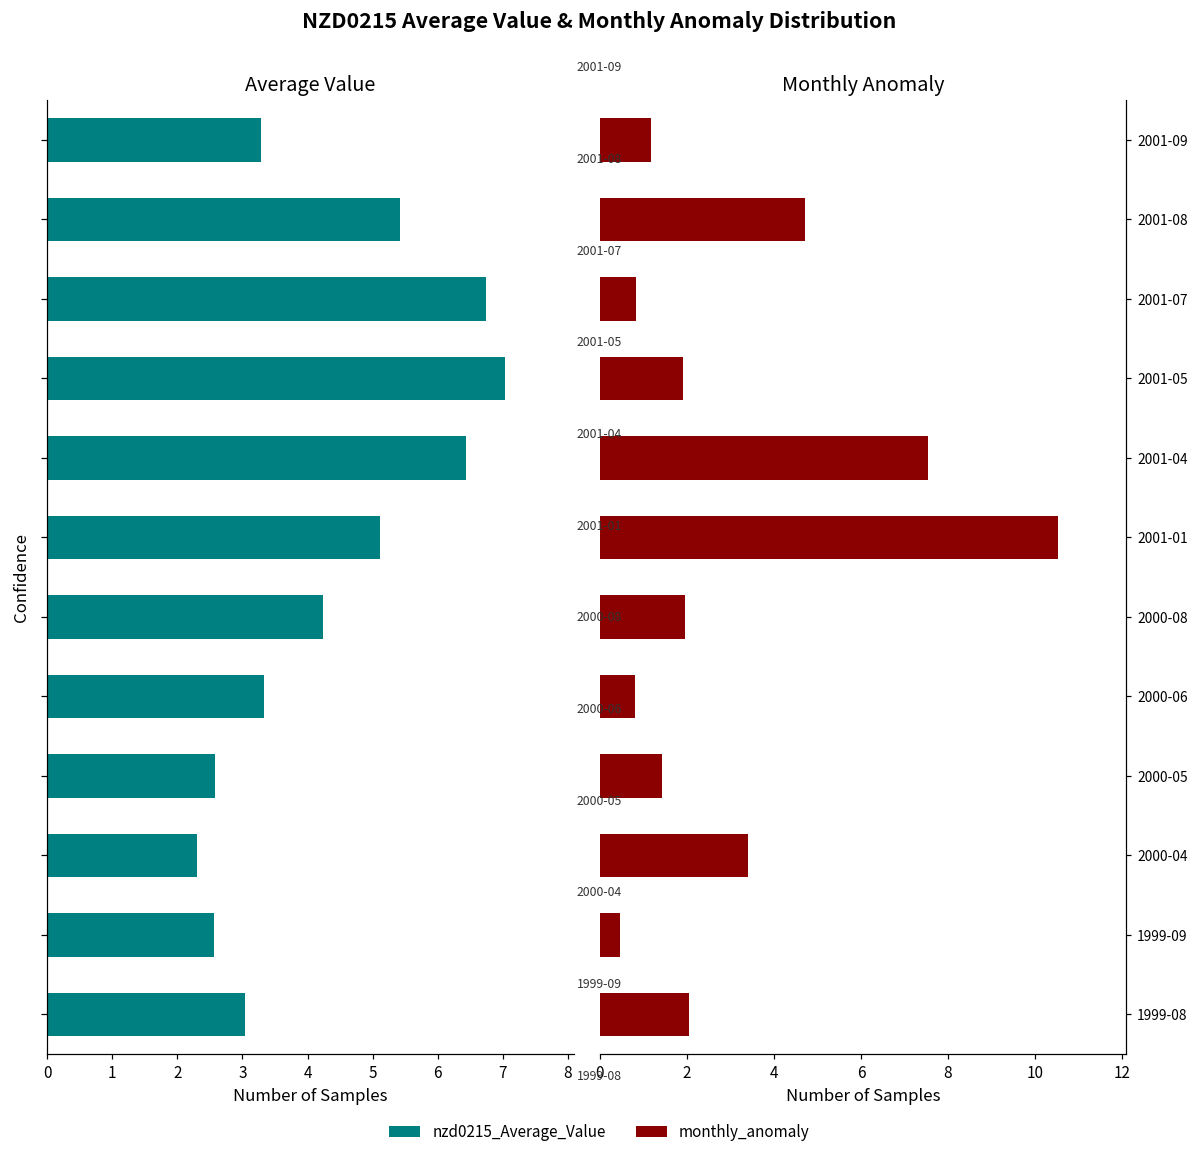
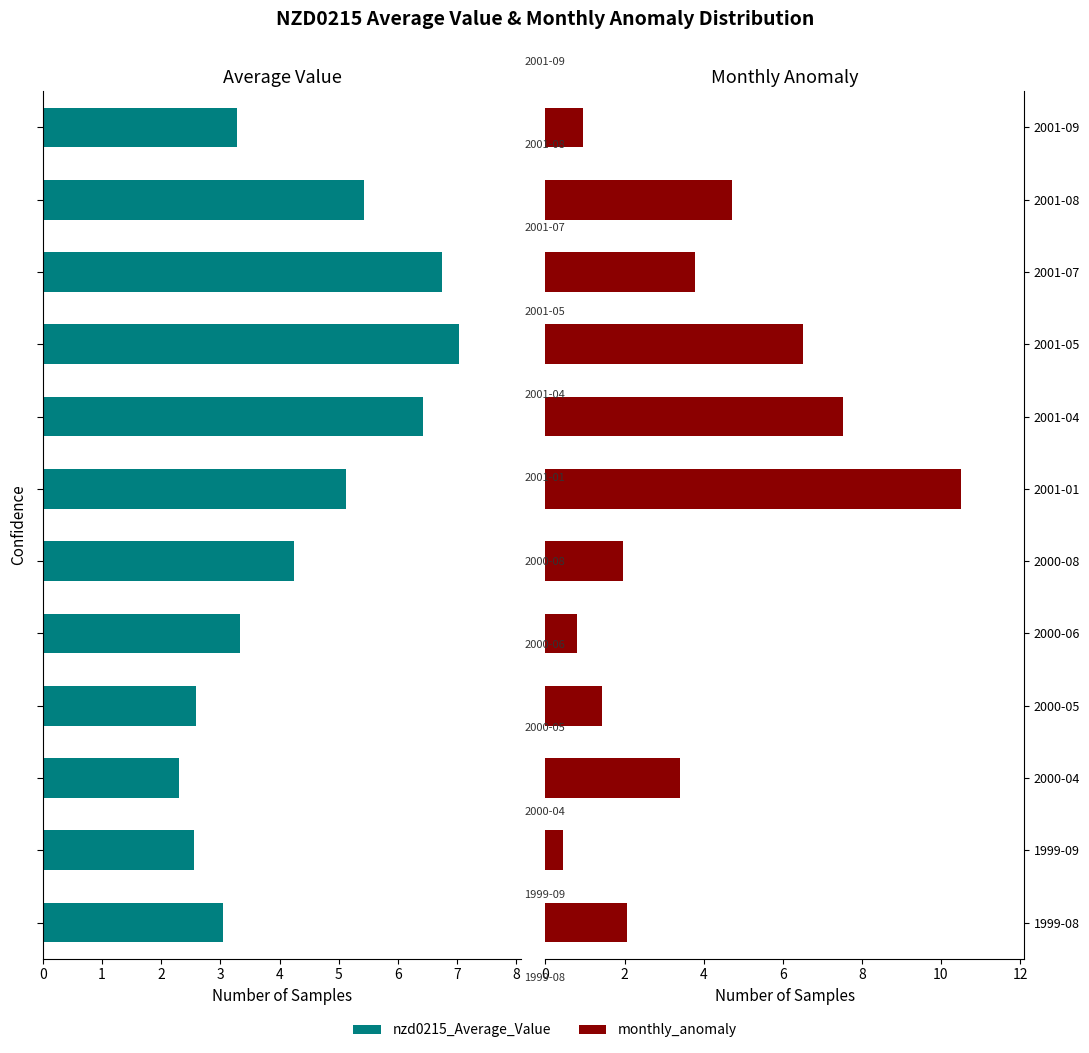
Monthly Anomaly, 2001-09: 1.2 -> 0.9
Monthly Anomaly, 2001-07: 0.8 -> 3.8
Monthly Anomaly, 2001-05: 1.9 -> 6.5
